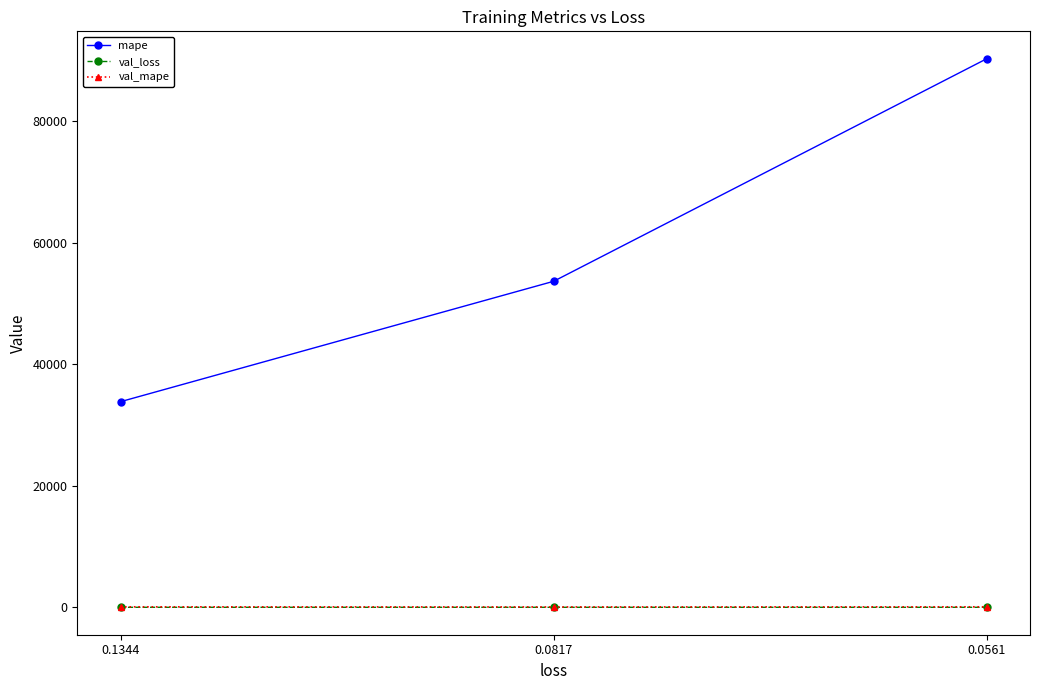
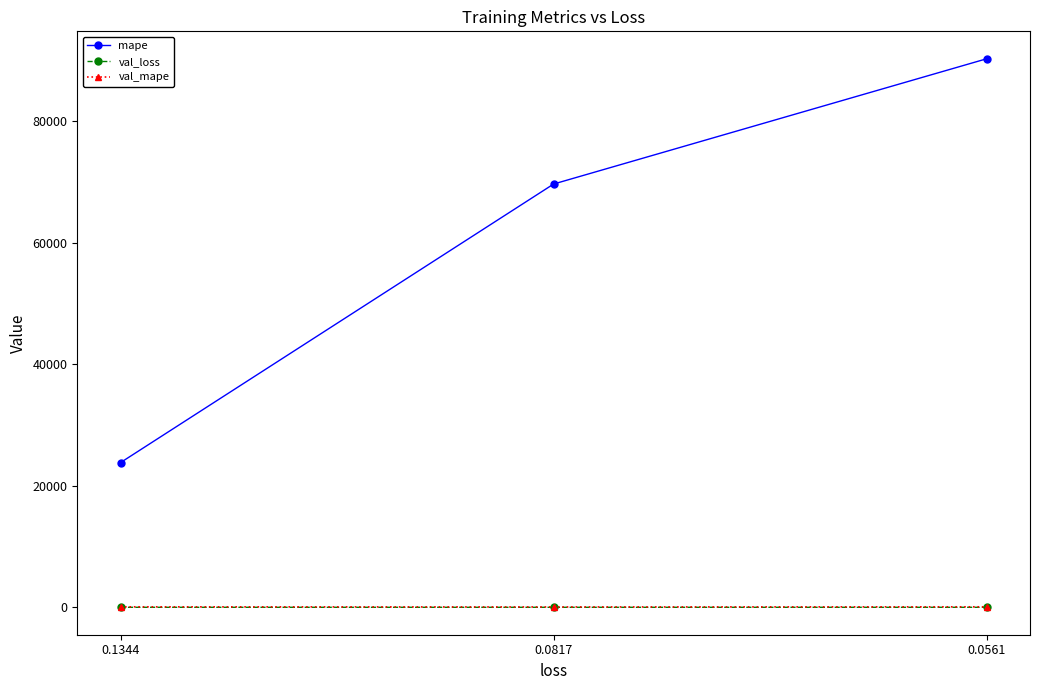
mape, 0.1344: 34000 -> 24000
mape, 0.0817: 54000 -> 70000
